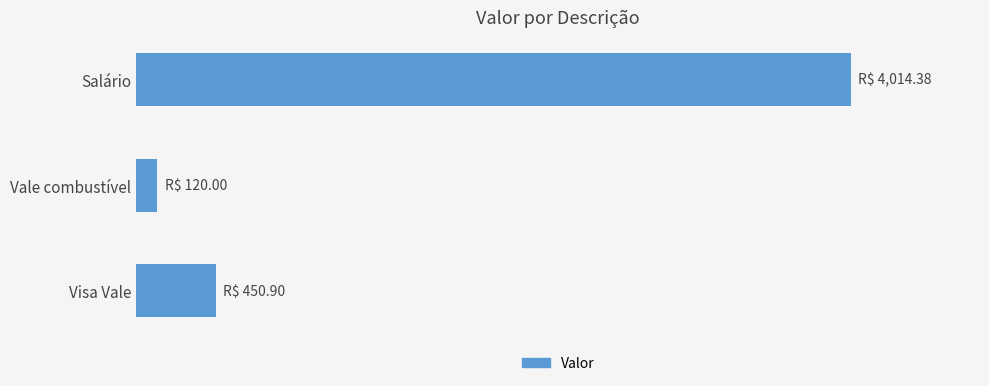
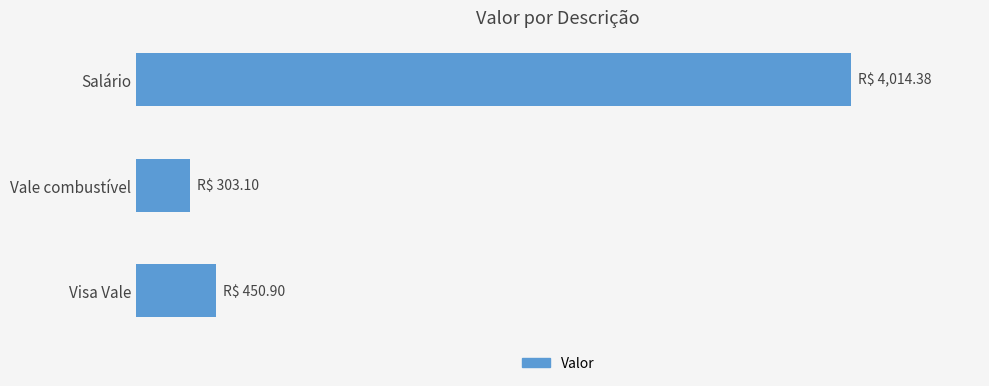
Vale combustível: 120.00 -> 303.10
